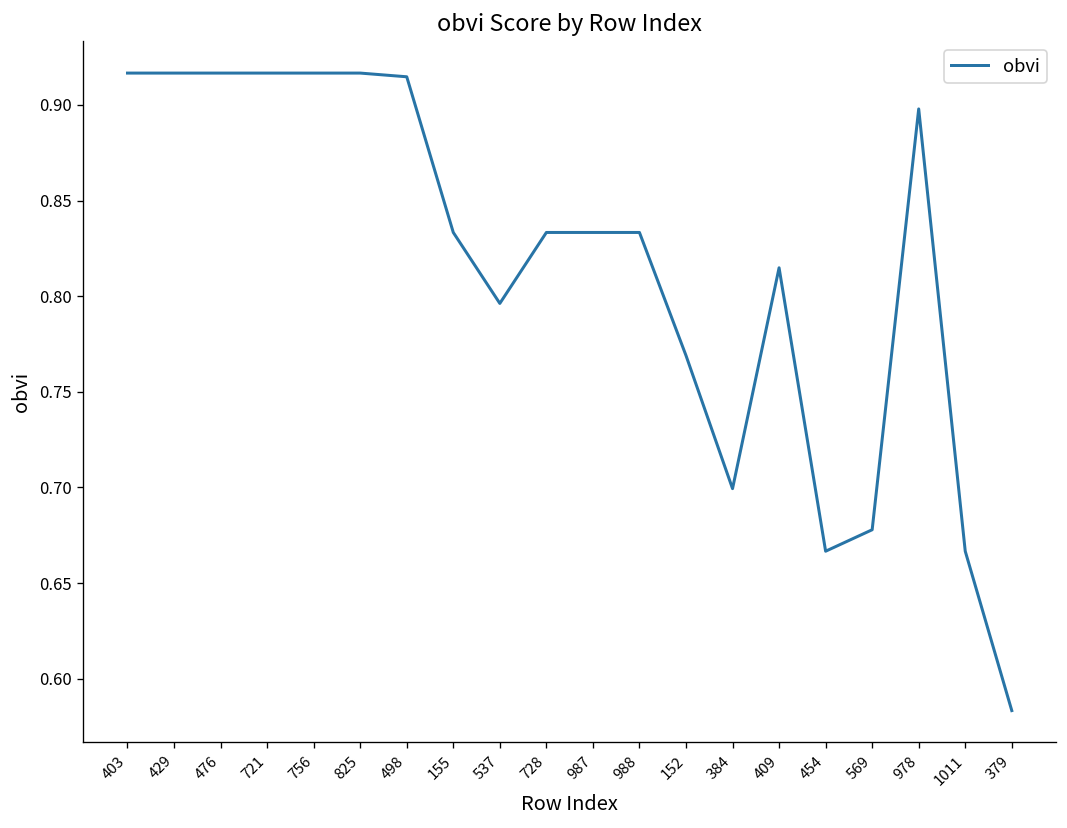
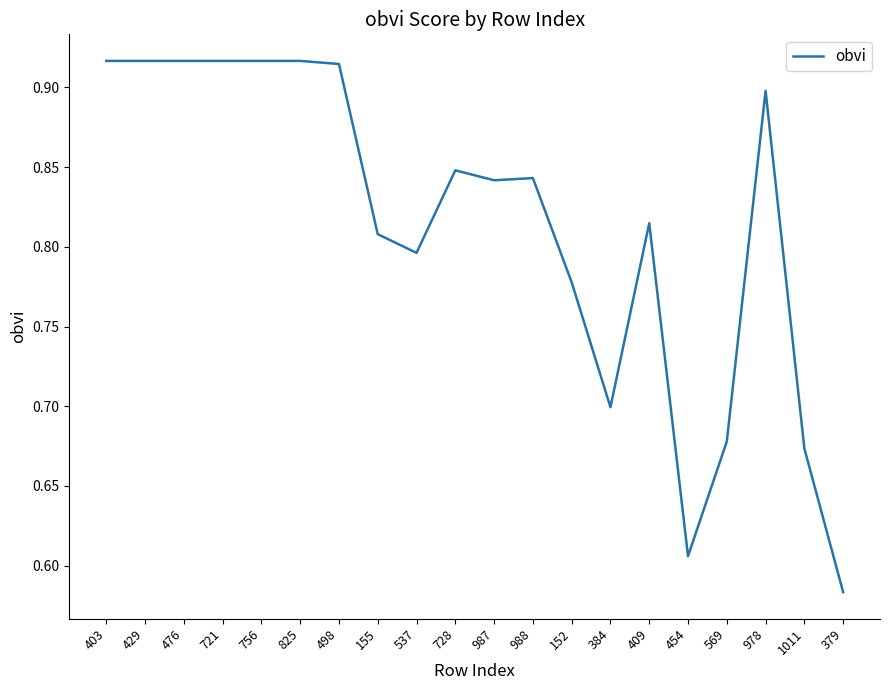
155: 0.833 -> 0.808
728: 0.833 -> 0.848
987: 0.833 -> 0.842
988: 0.833 -> 0.843
152: 0.769 -> 0.778
454: 0.667 -> 0.606
1011: 0.667 -> 0.673
